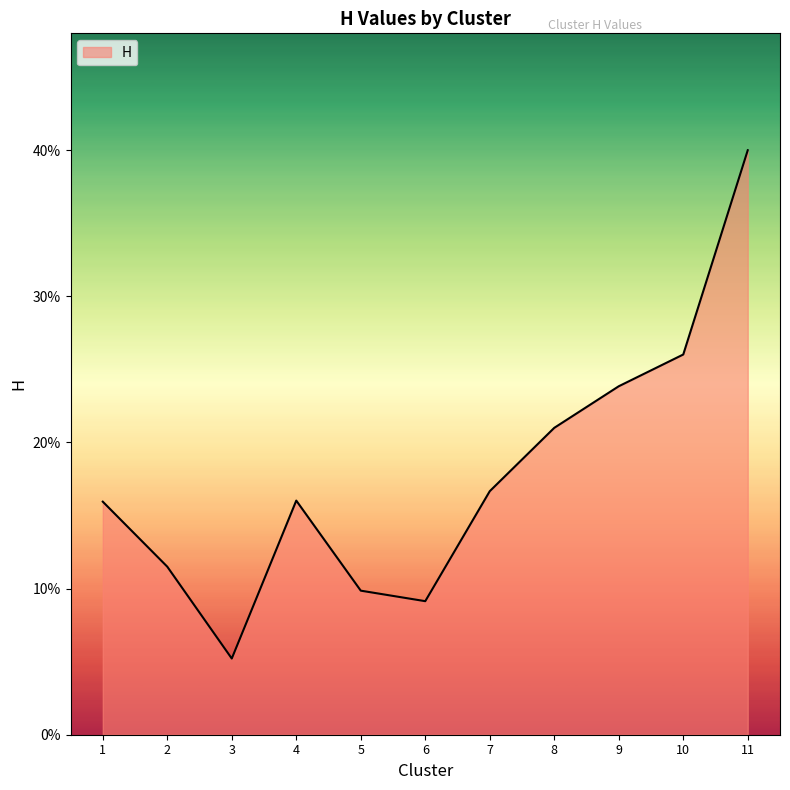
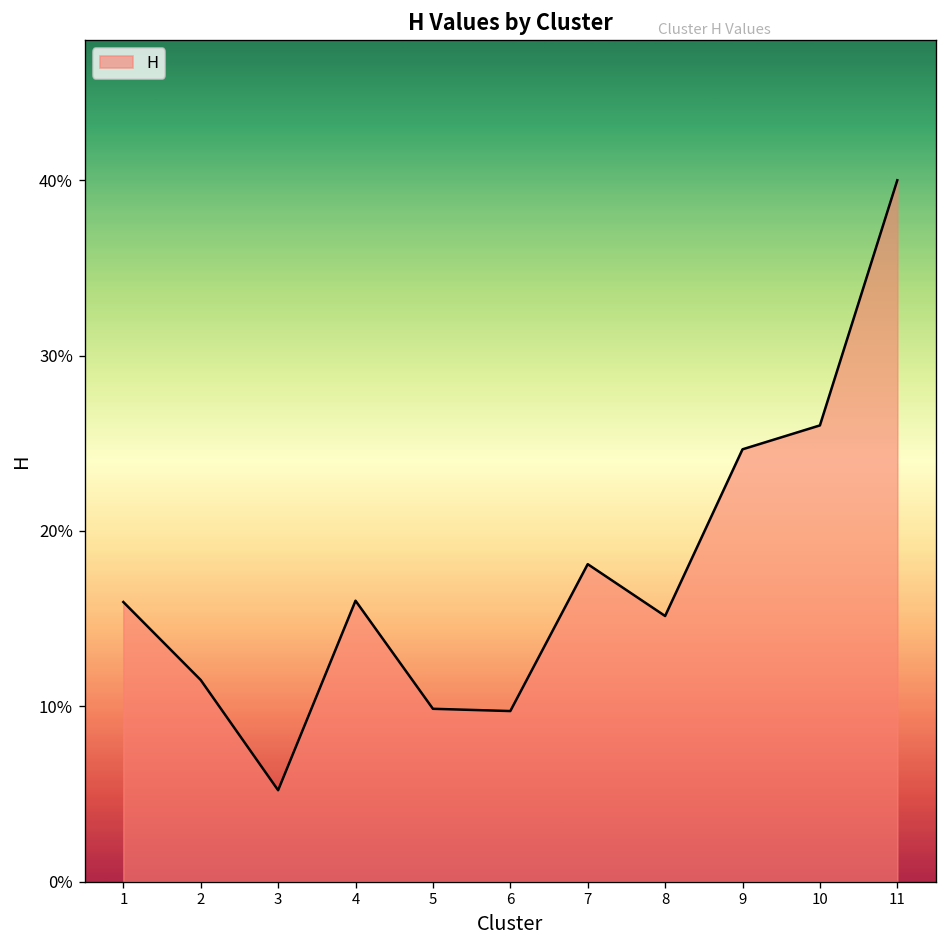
6: 9.1% -> 9.7%
7: 16.7% -> 18.1%
8: 21.0% -> 15.2%
9: 23.8% -> 24.7%
